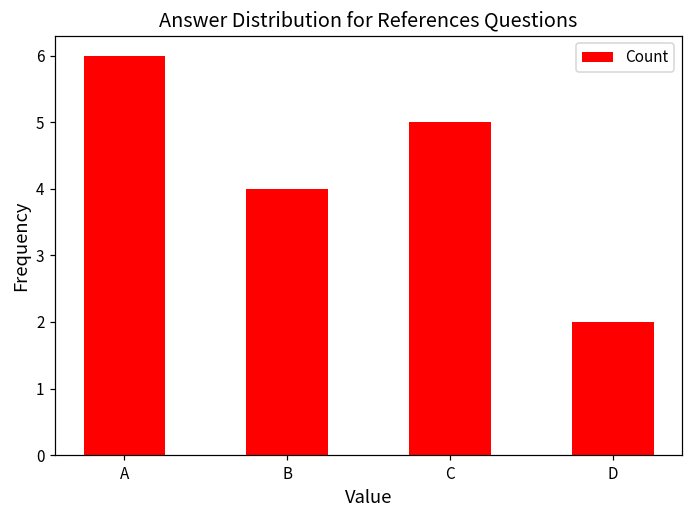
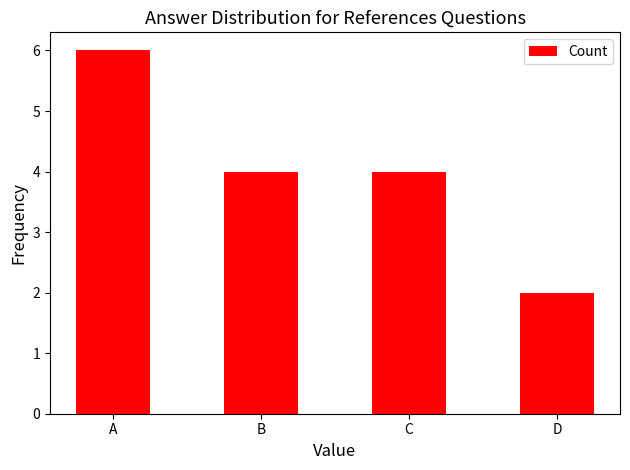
C: 5 -> 4
